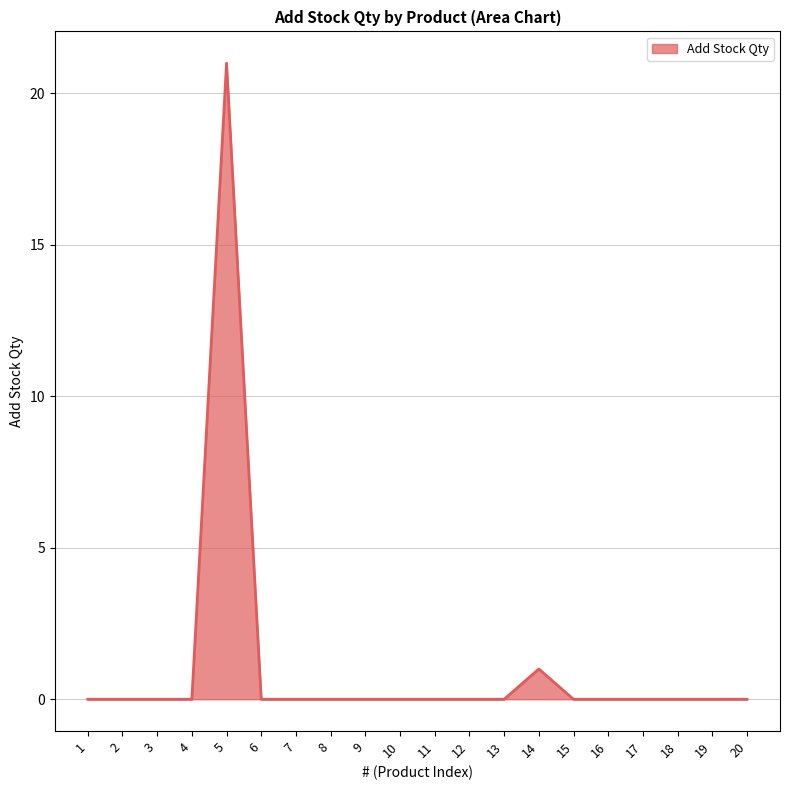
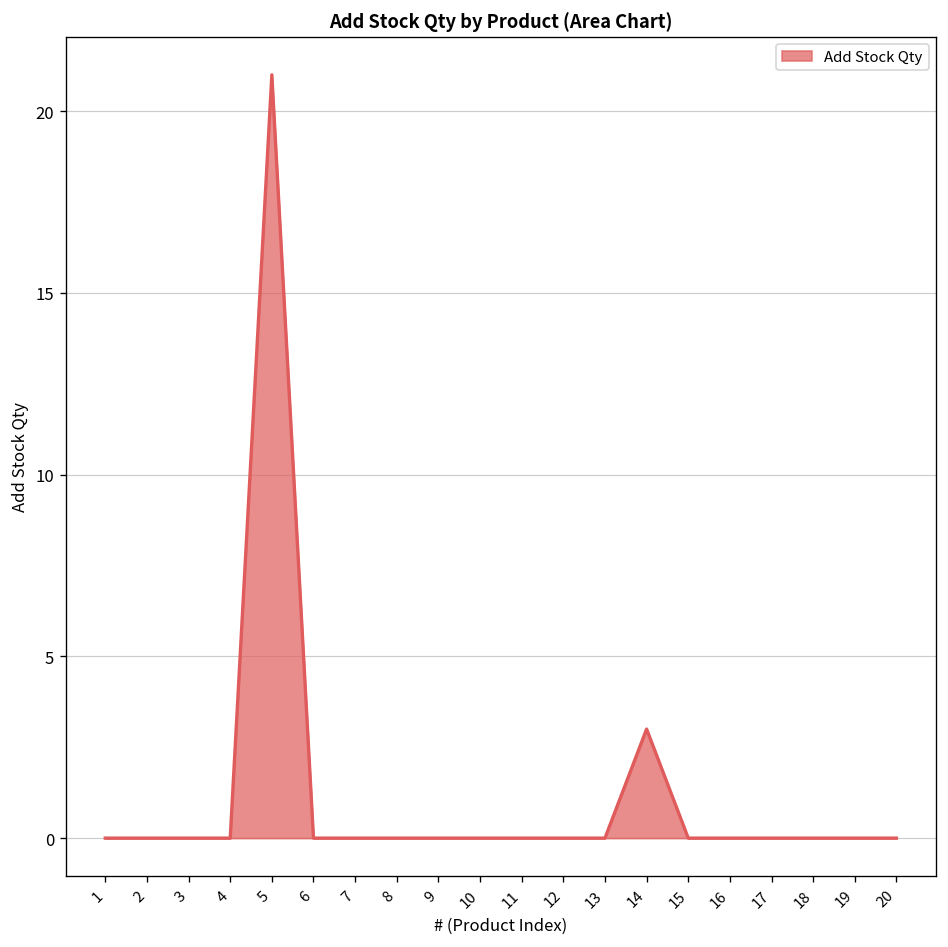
14: 1 -> 3
